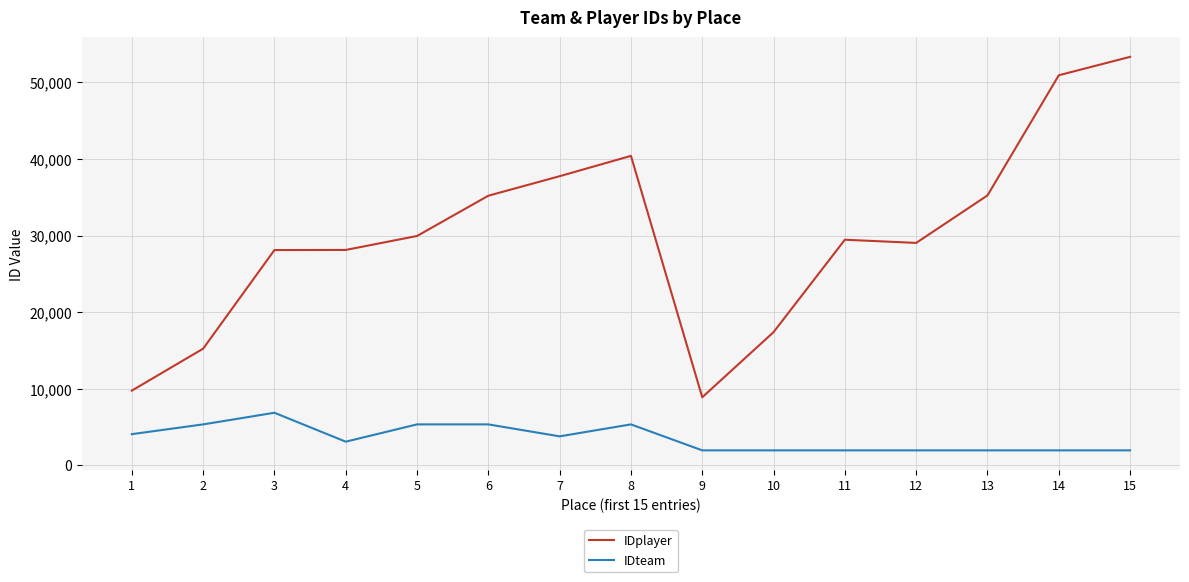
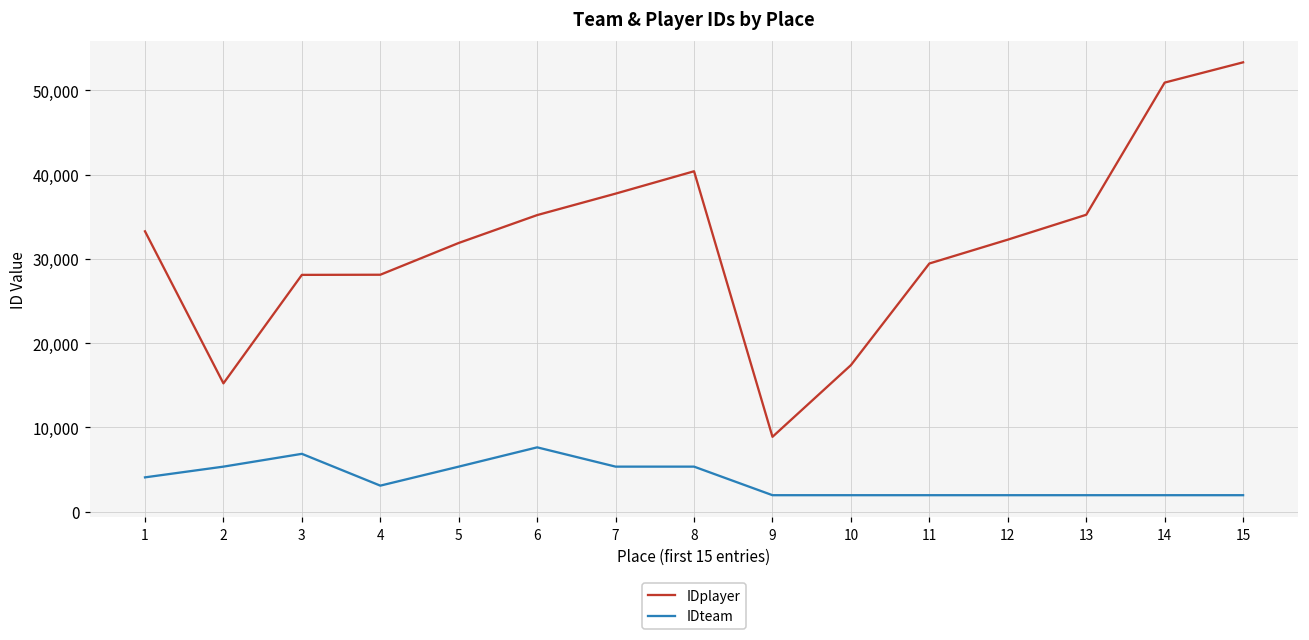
IDplayer, 1: 10,000 -> 33,000
IDplayer, 5: 30,000 -> 32,000
IDteam, 6: 5,000 -> 8,000
IDteam, 7: 4,000 -> 5,000
IDplayer, 12: 29,000 -> 32,000
